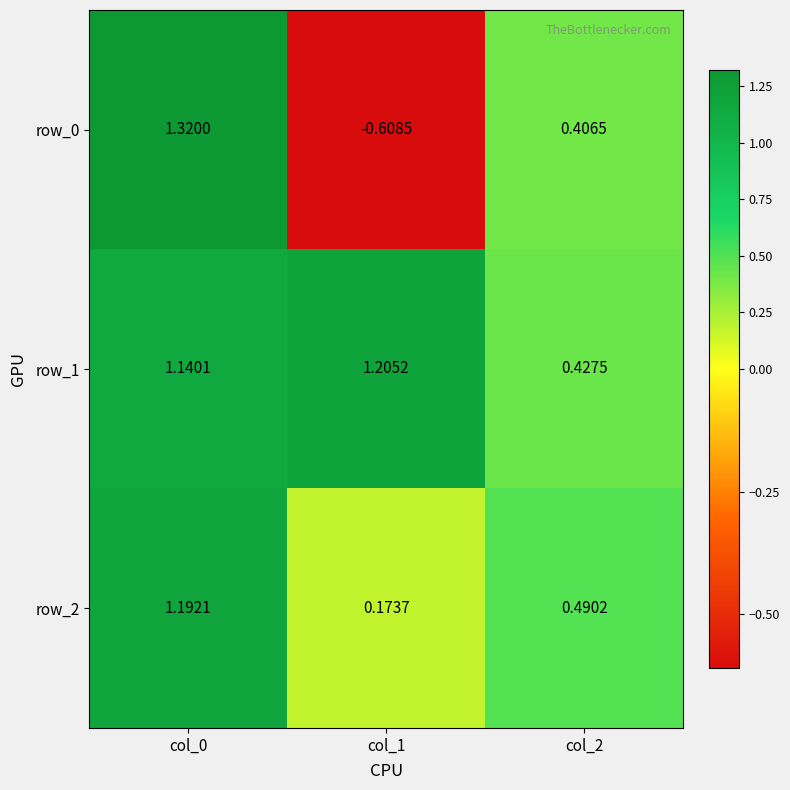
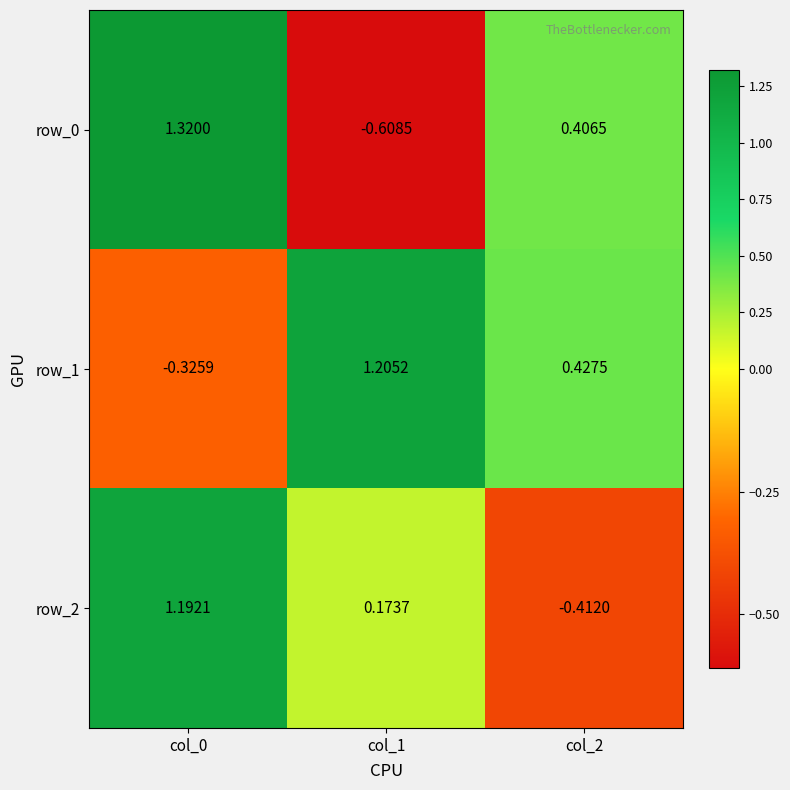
row_1, col_0: 1.1401 -> -0.3259
row_2, col_2: 0.4902 -> -0.4120
